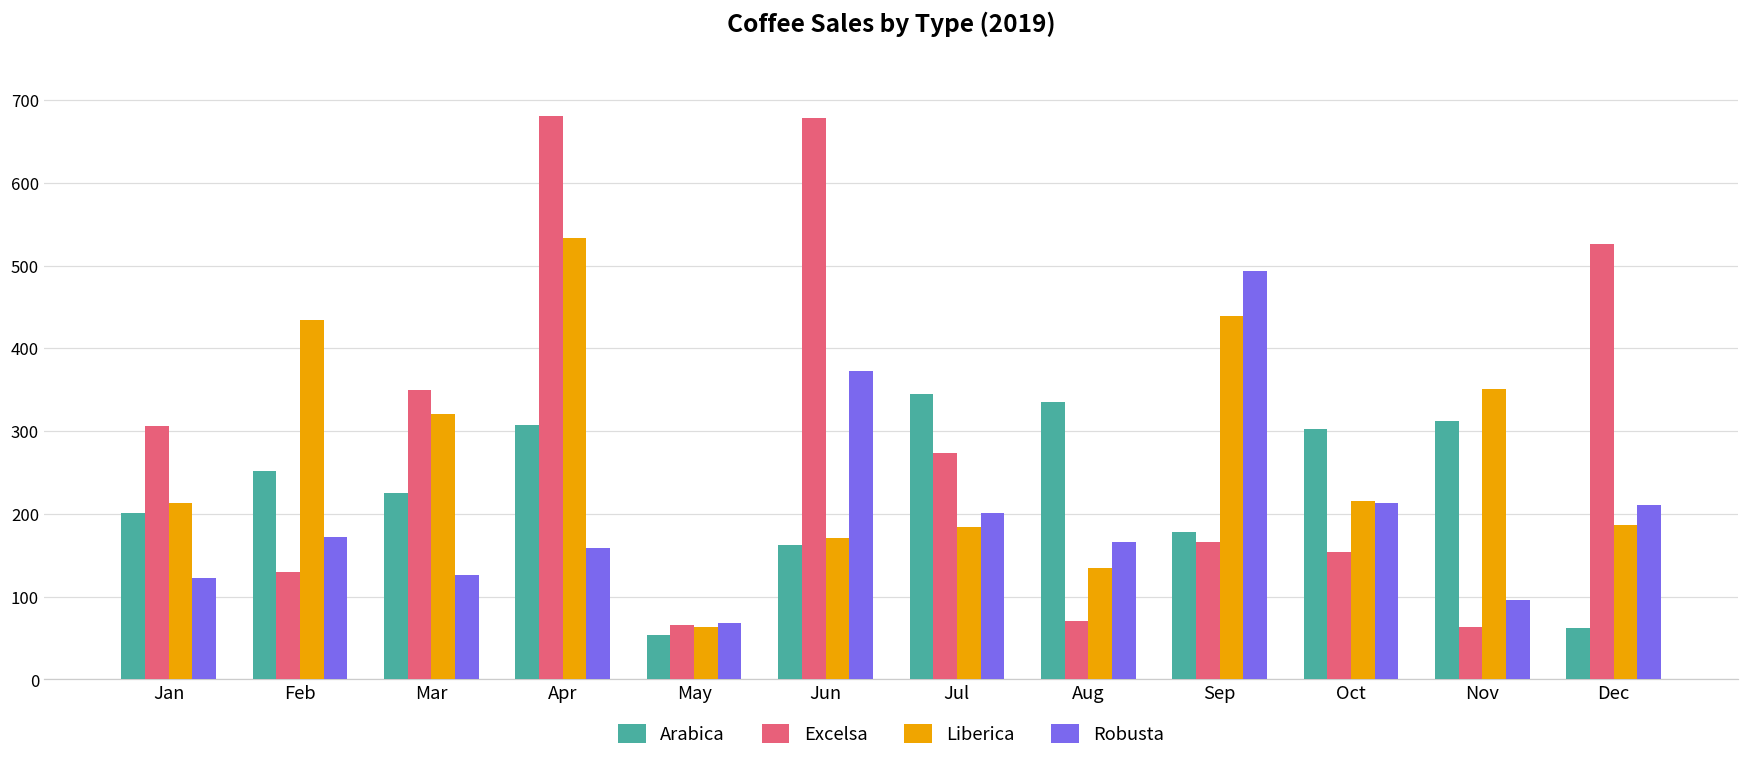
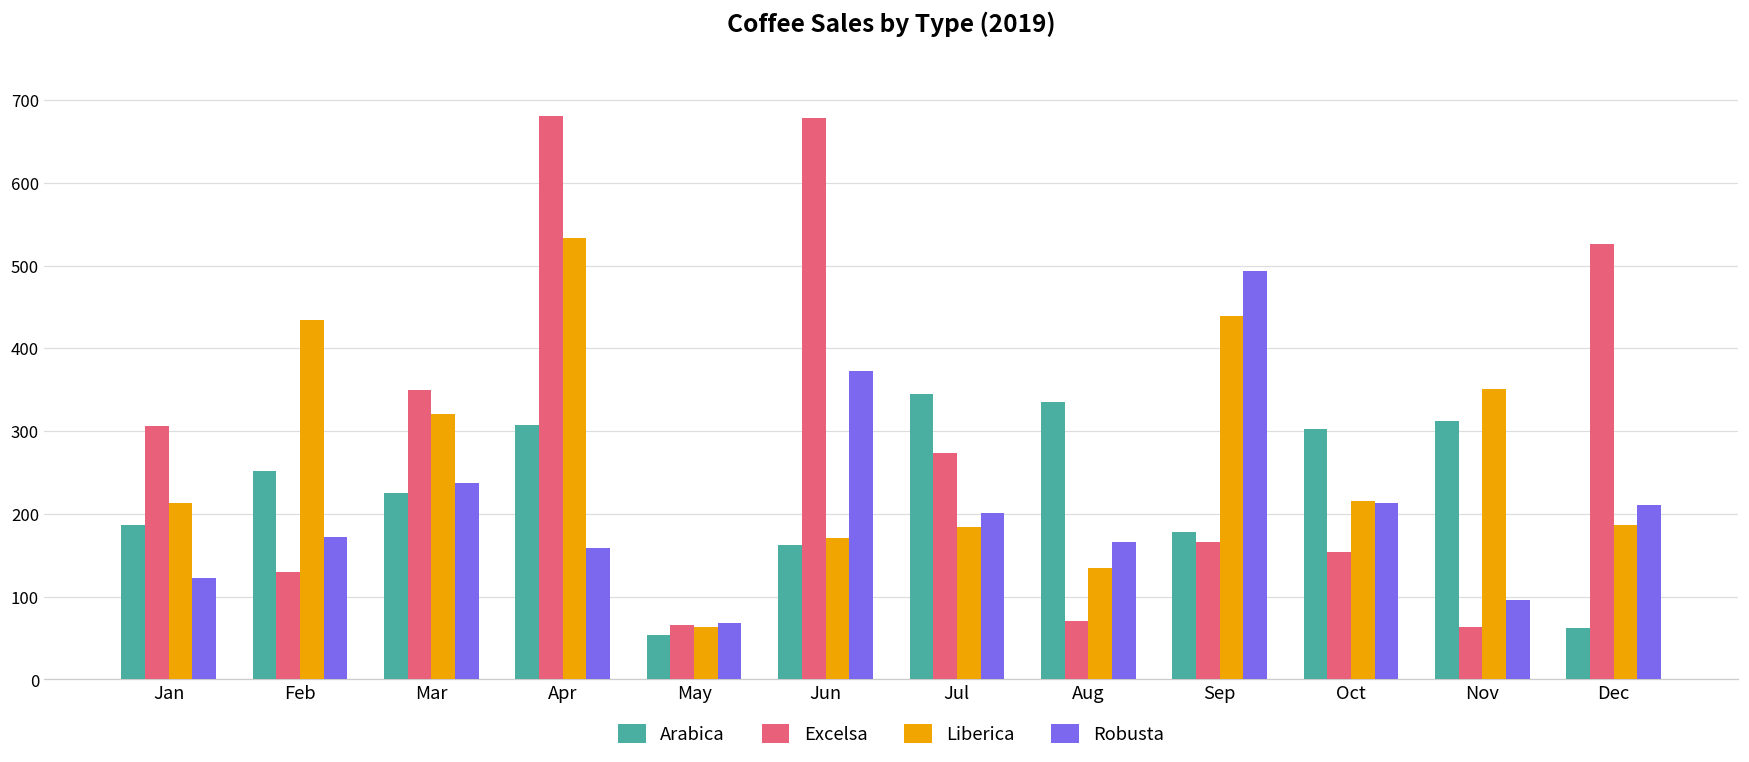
Arabica, Jan: 200 -> 190
Robusta, Mar: 130 -> 240
